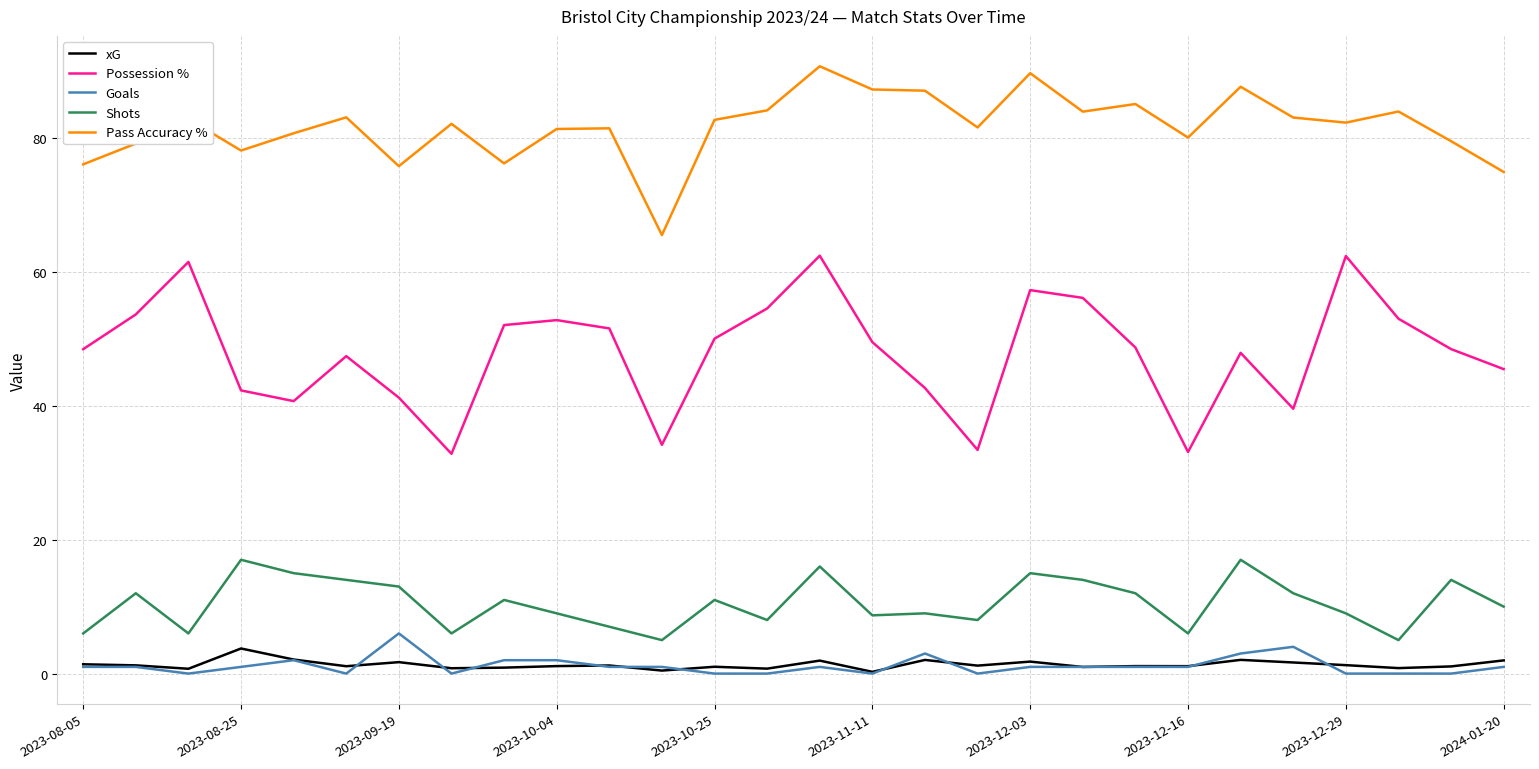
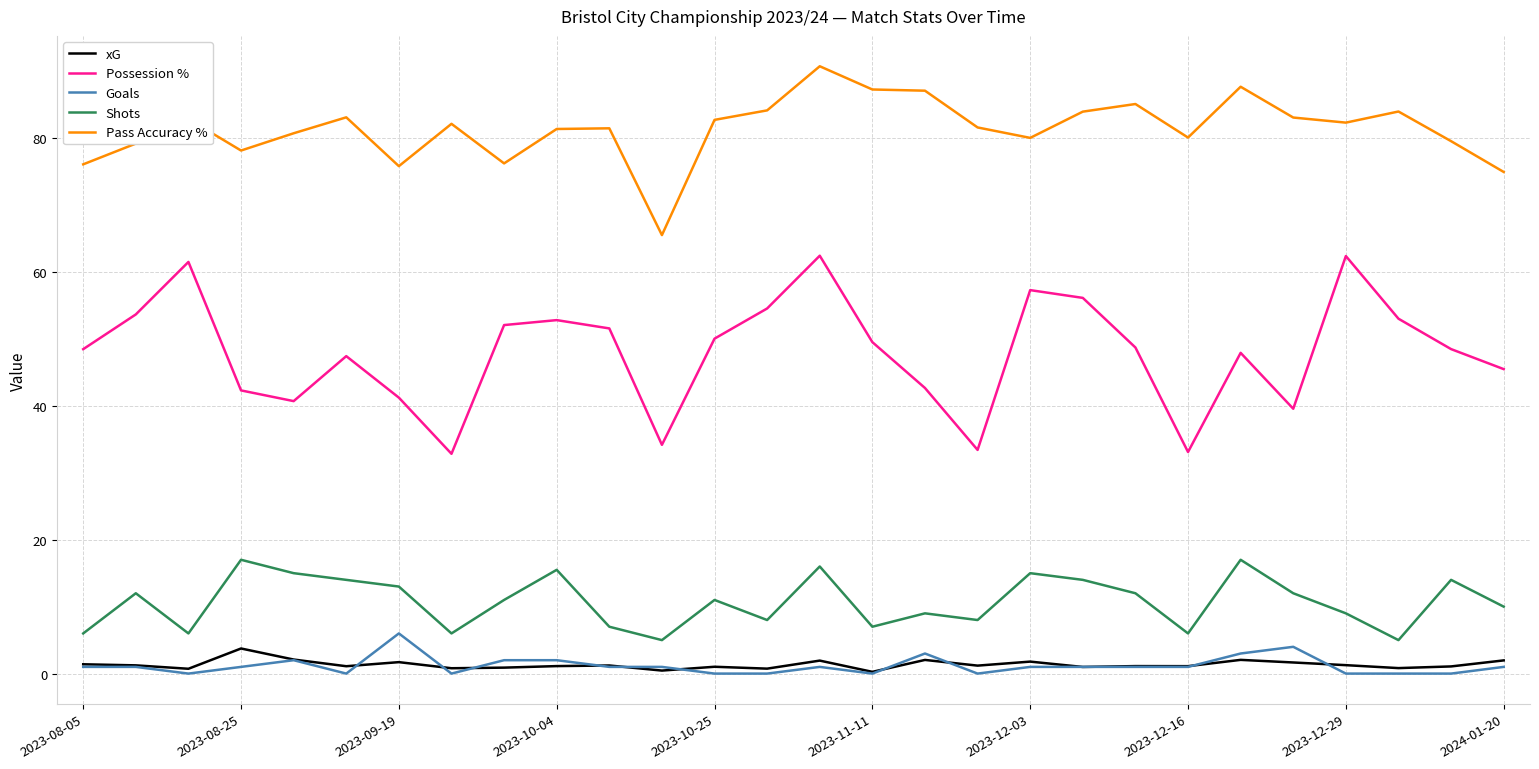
Shots, 2023-10-04: 9 -> 16
Shots, 2023-11-11: 9 -> 7
Pass Accuracy %, 2023-12-03: 90 -> 80
